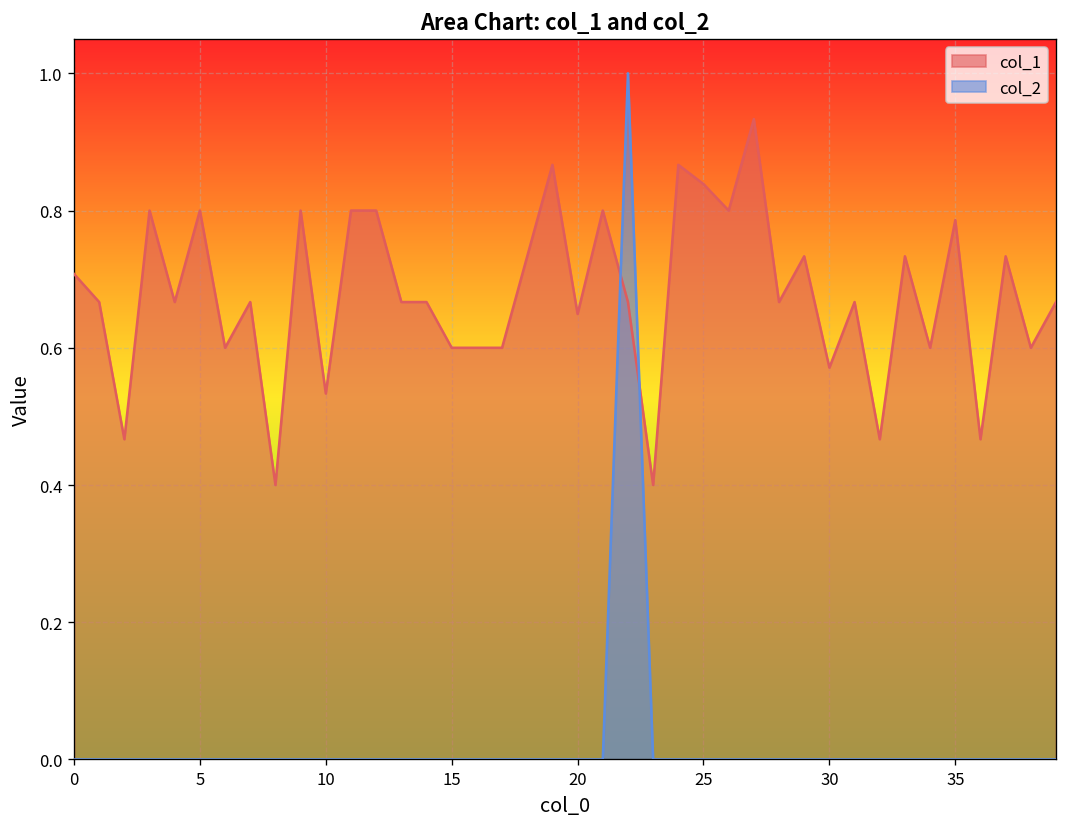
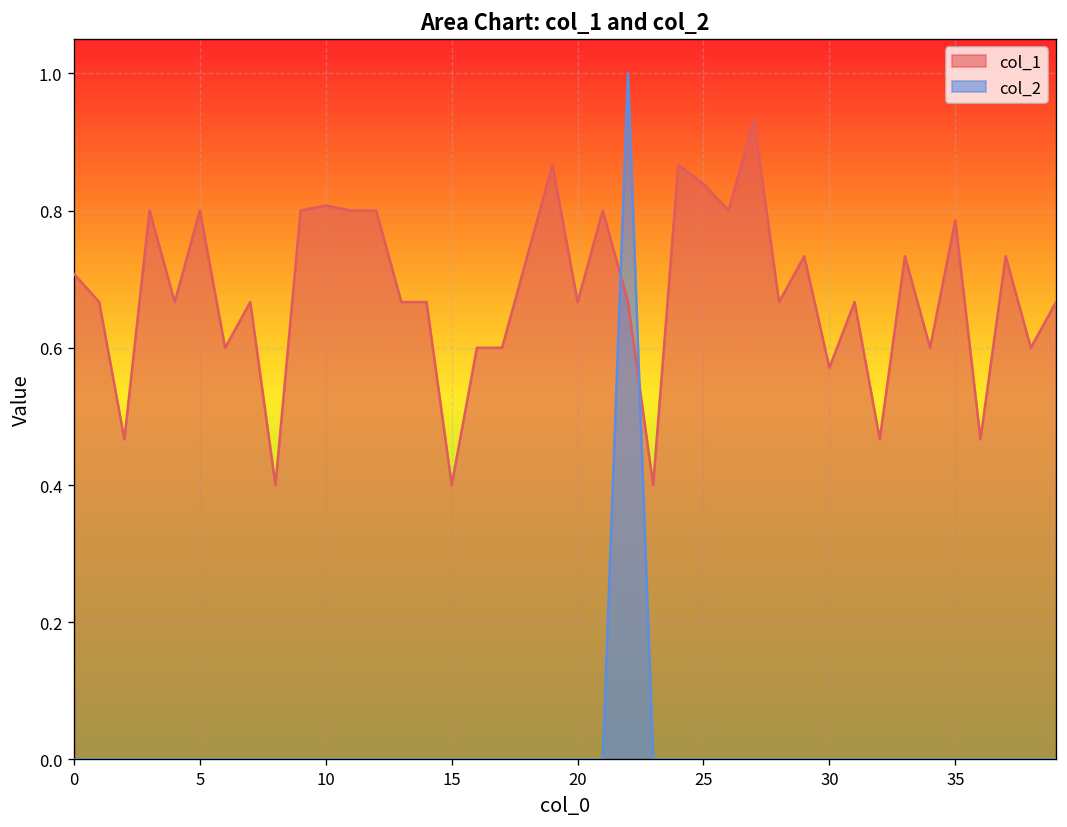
col_1, 10: 0.53 -> 0.81
col_1, 15: 0.6 -> 0.4
col_1, 20: 0.65 -> 0.67
